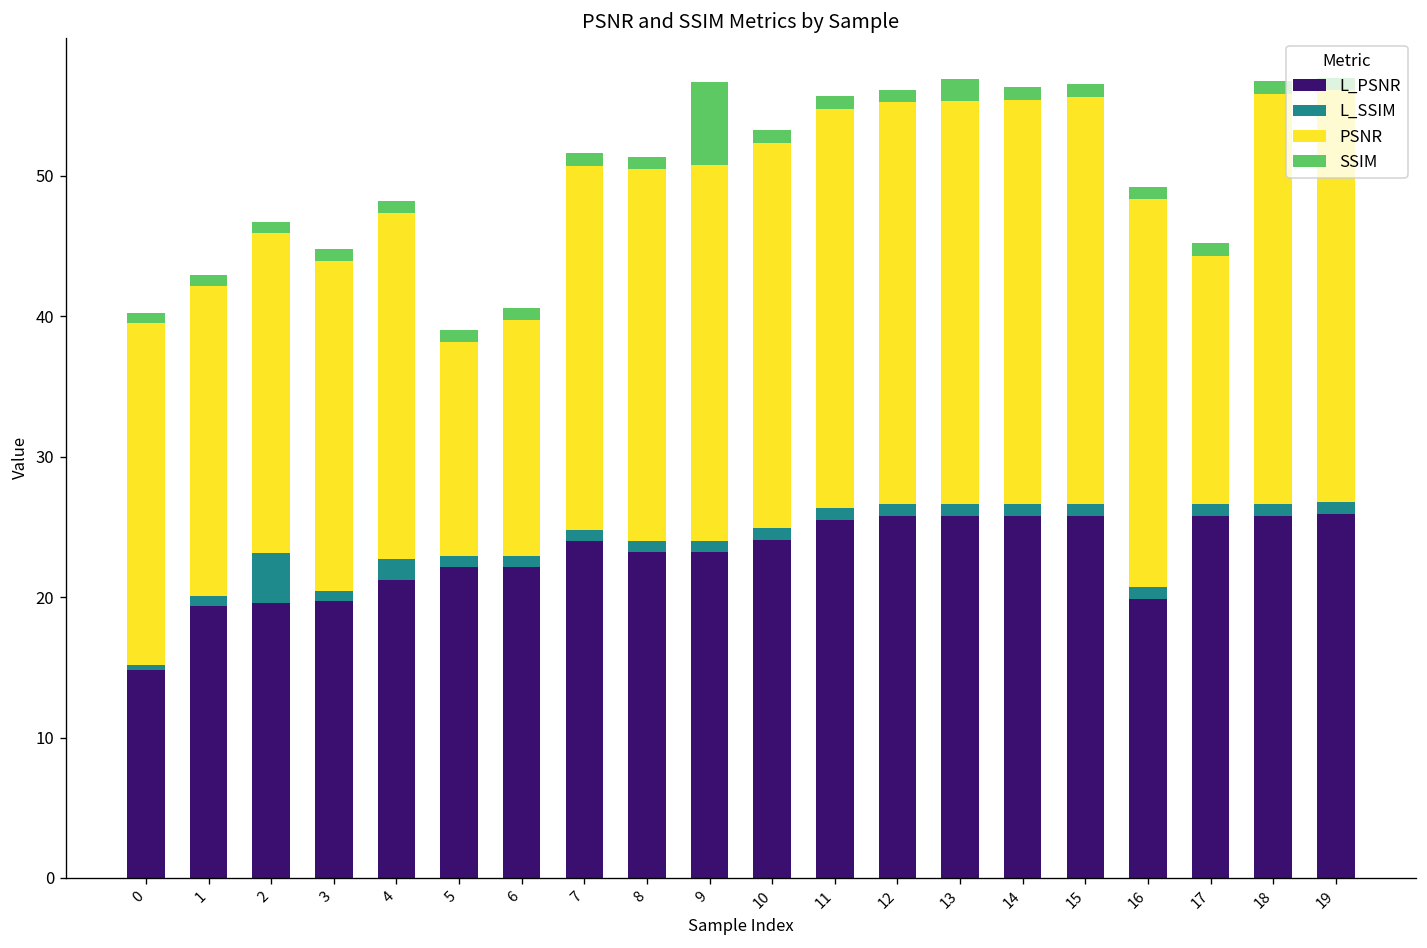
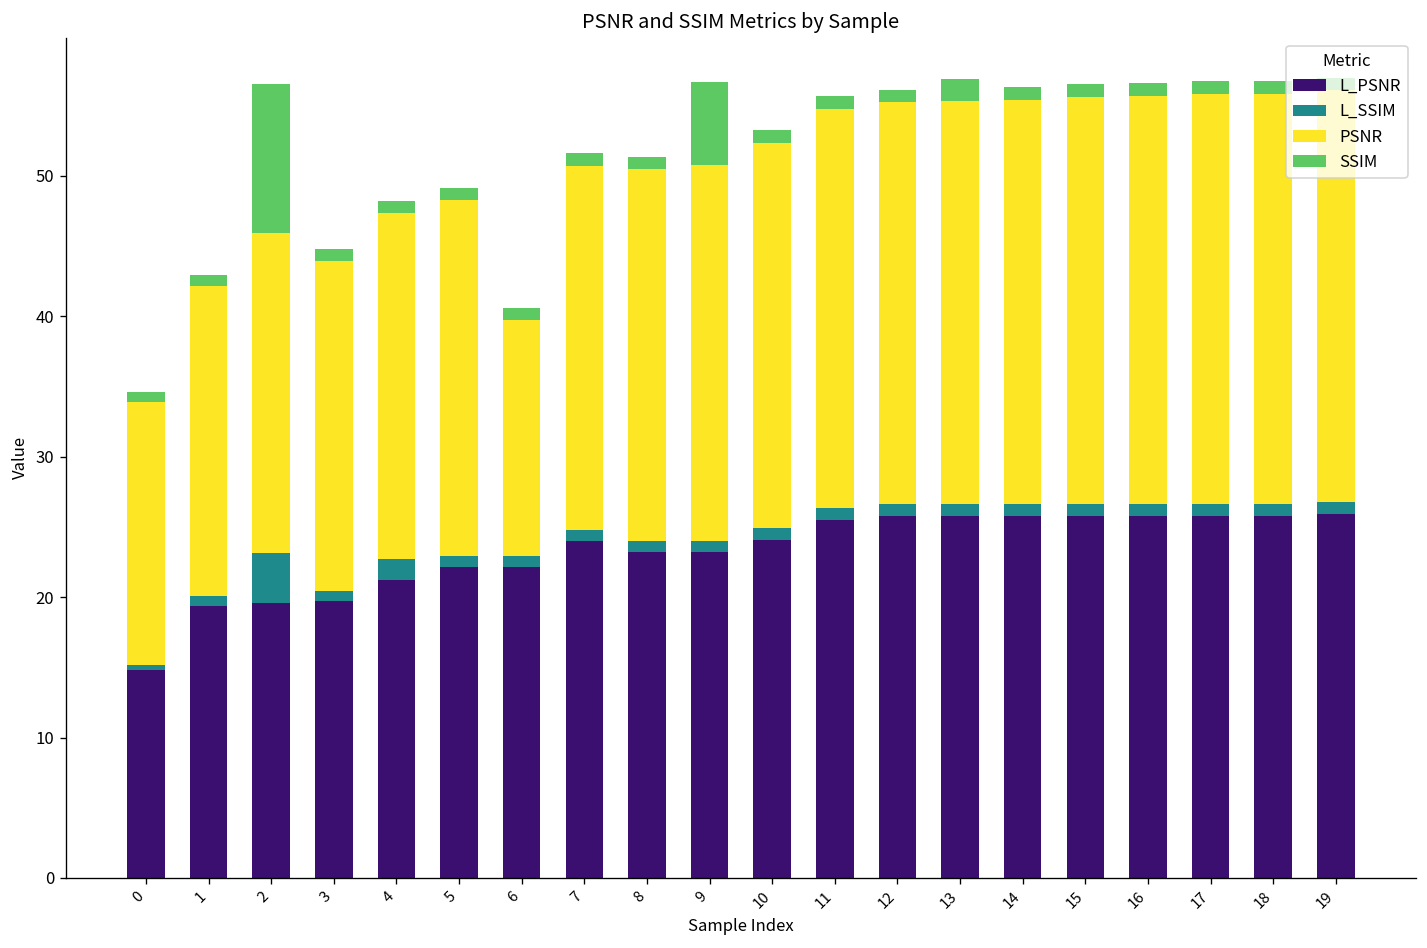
PSNR, 0: 24.4 -> 18.7
SSIM, 2: 0.8 -> 10.6
PSNR, 5: 15.3 -> 25.3
L_PSNR, 16: 19.9 -> 25.8
PSNR, 16: 27.6 -> 29.1
PSNR, 17: 17.6 -> 29.2
